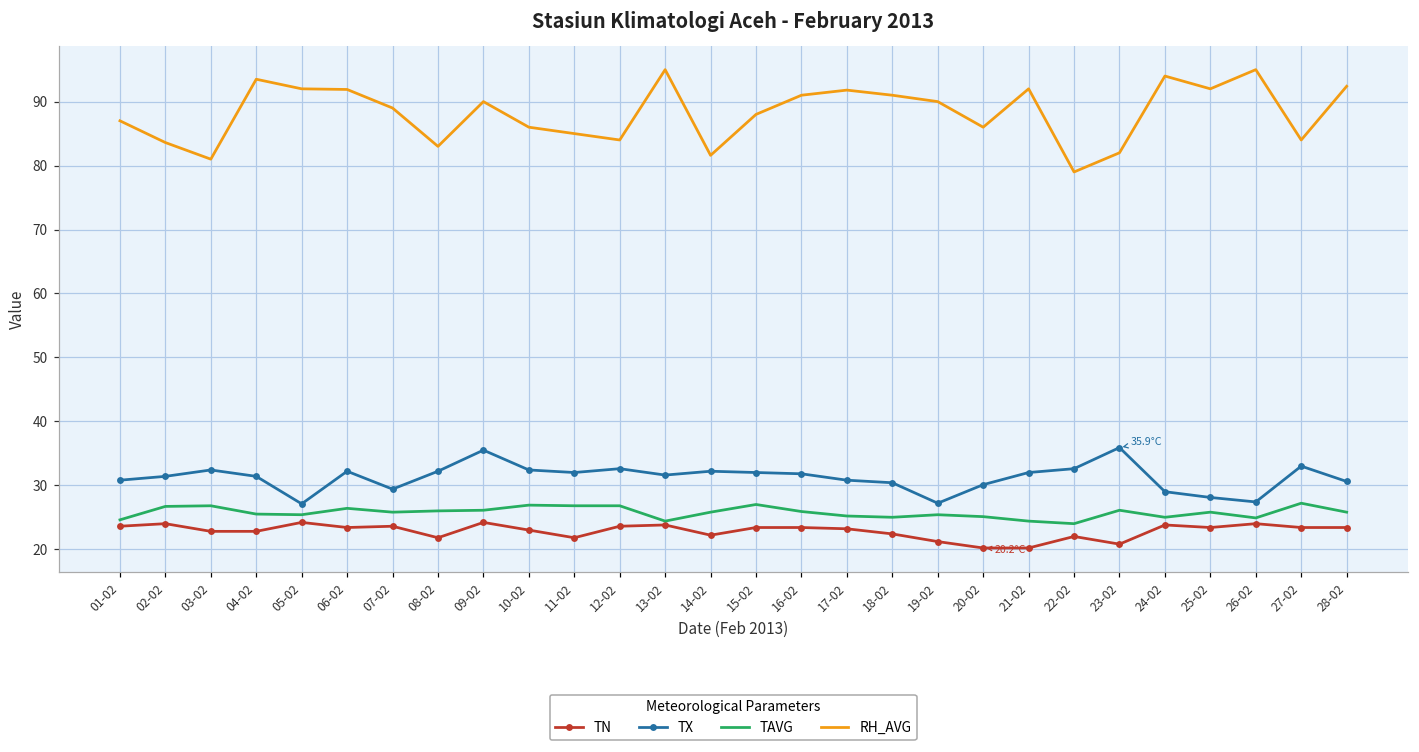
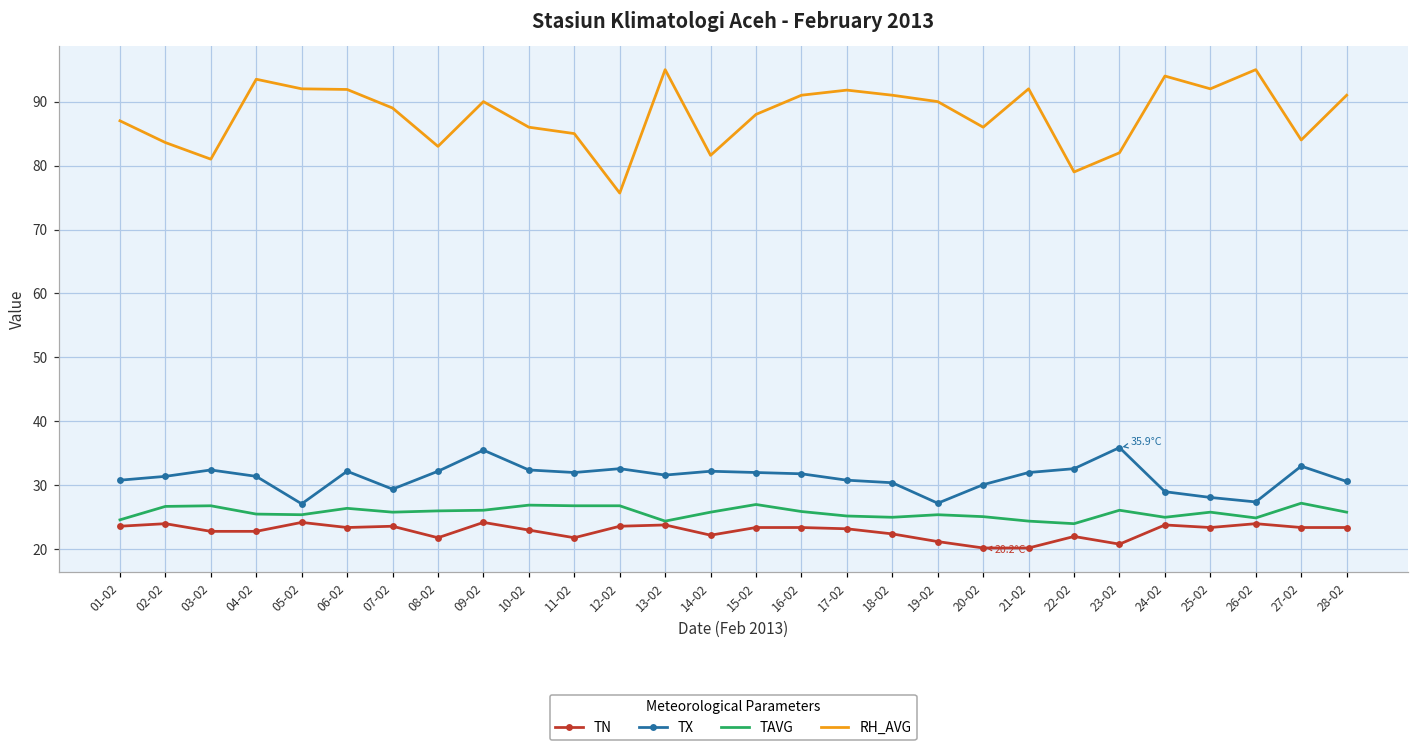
RH_AVG, 12-02: 84 -> 76
RH_AVG, 28-02: 92 -> 91
